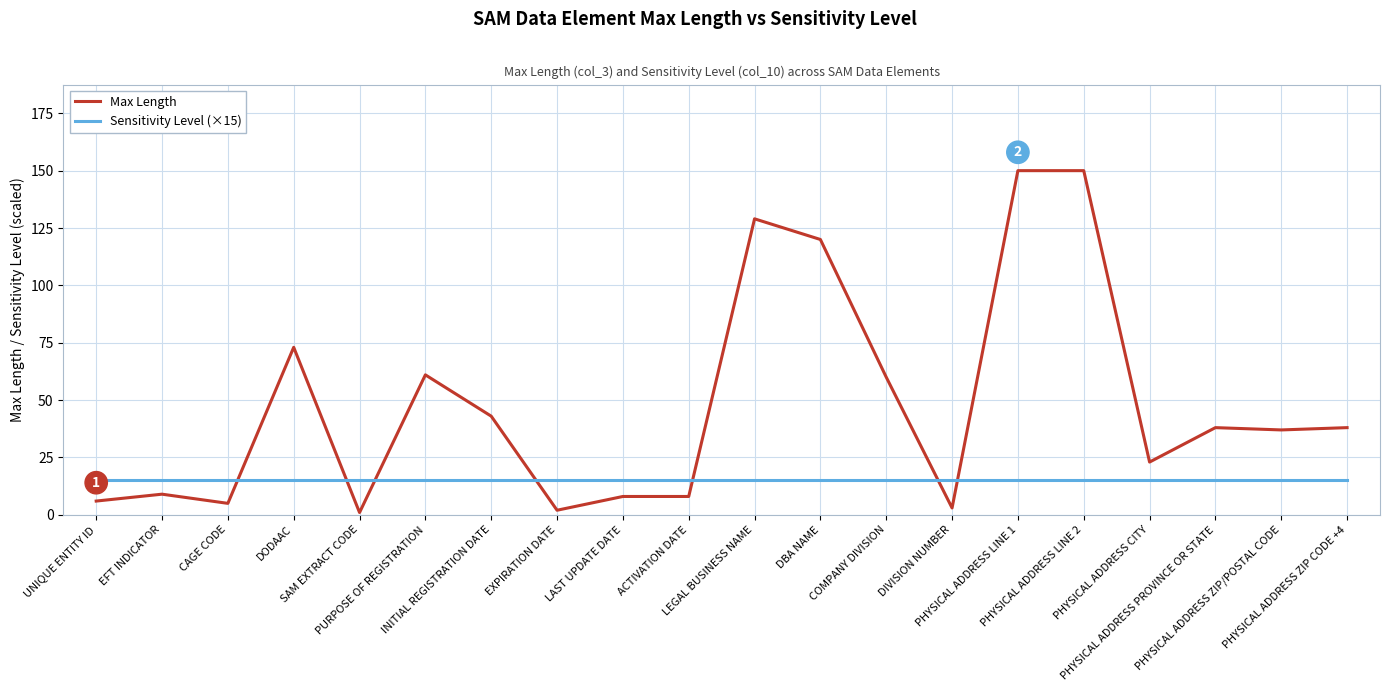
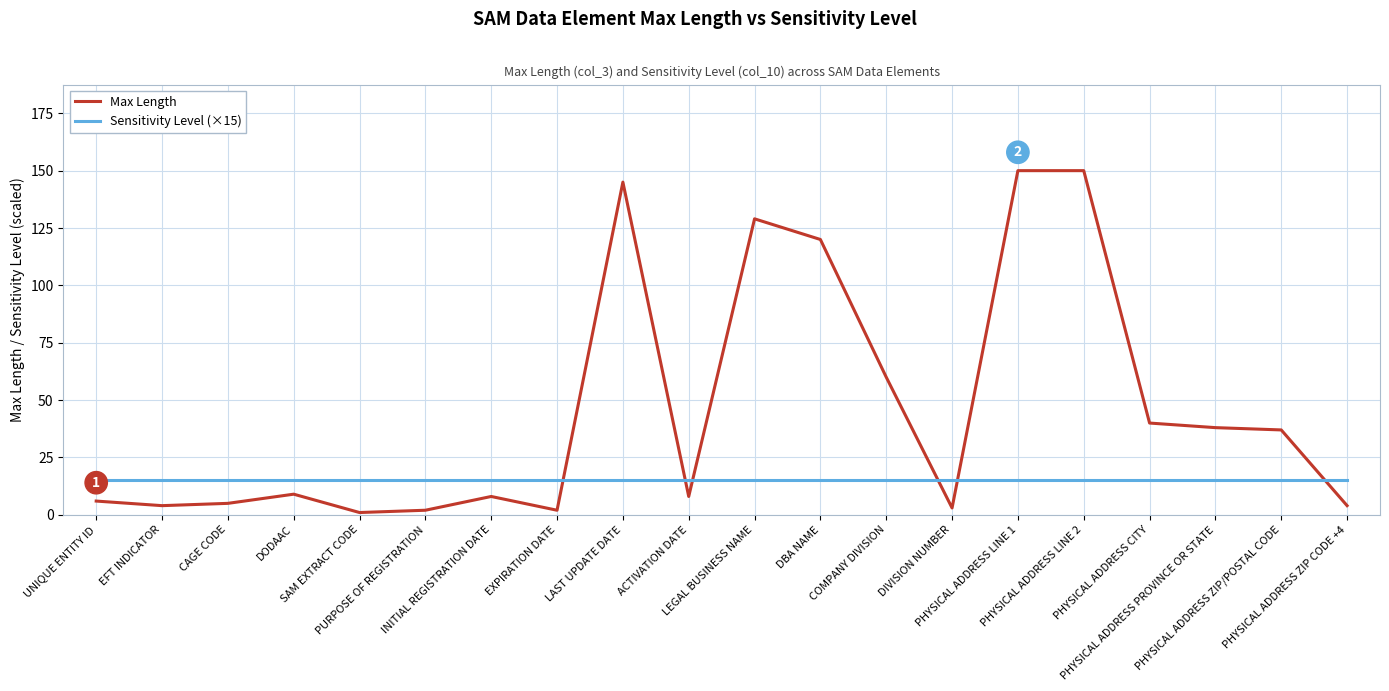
Max Length, EFT INDICATOR: 9 -> 4
Max Length, DODAAC: 73 -> 9
Max Length, PURPOSE OF REGISTRATION: 61 -> 2
Max Length, INITIAL REGISTRATION DATE: 43 -> 8
Max Length, LAST UPDATE DATE: 8 -> 145
Max Length, PHYSICAL ADDRESS CITY: 23 -> 40
Max Length, PHYSICAL ADDRESS ZIP CODE +4: 38 -> 4
